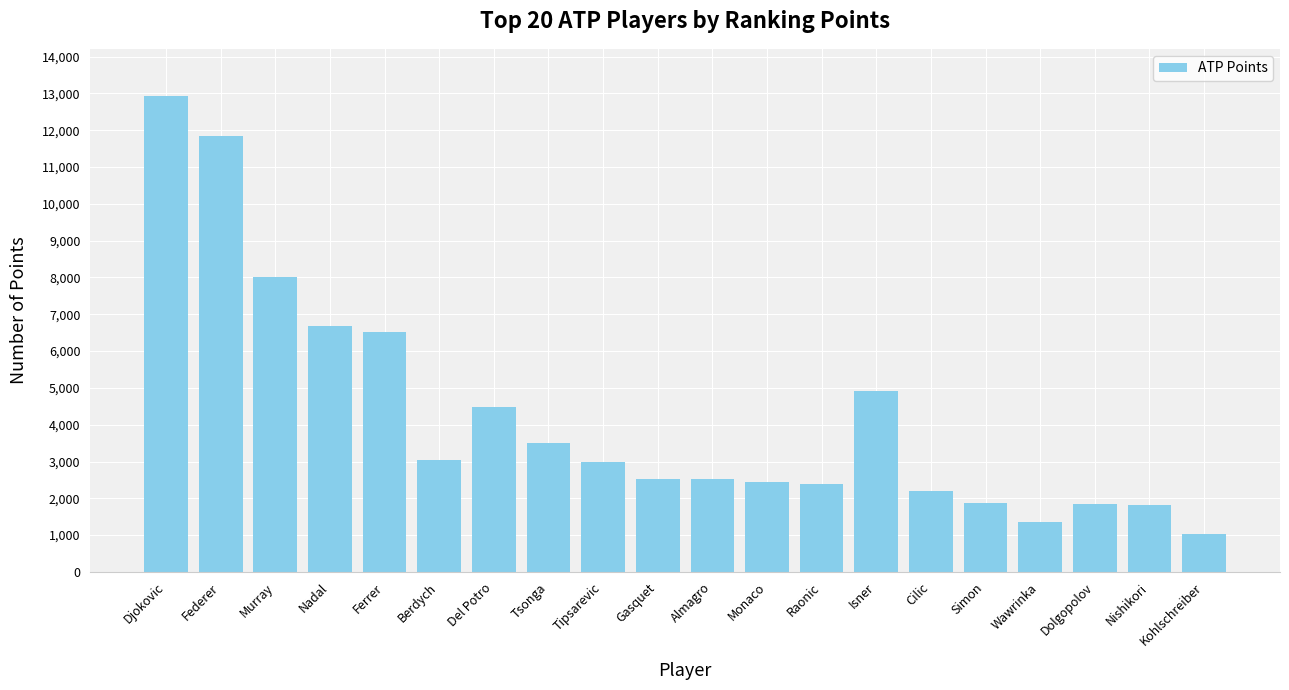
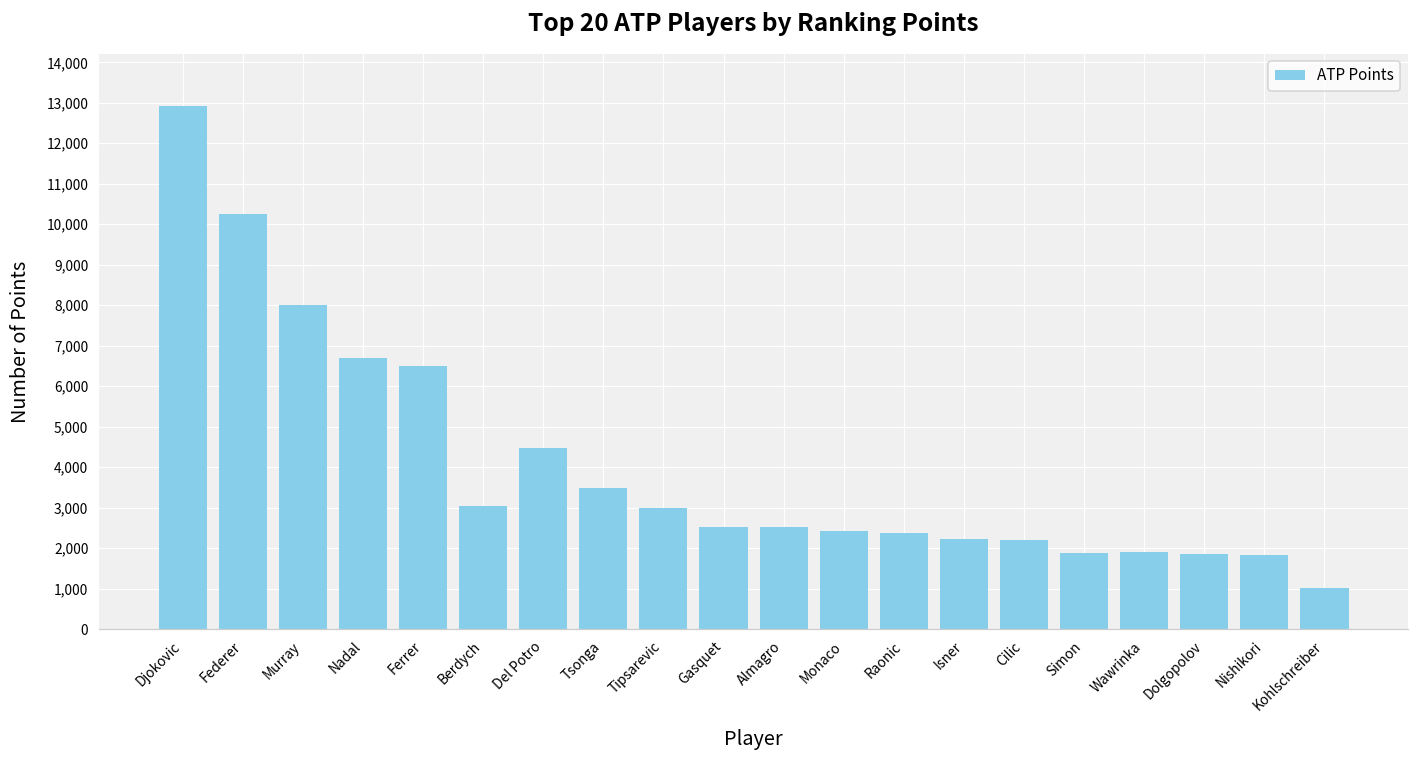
Federer: 11,900 -> 10,300
Isner: 4,900 -> 2,200
Wawrinka: 1,400 -> 1,900
